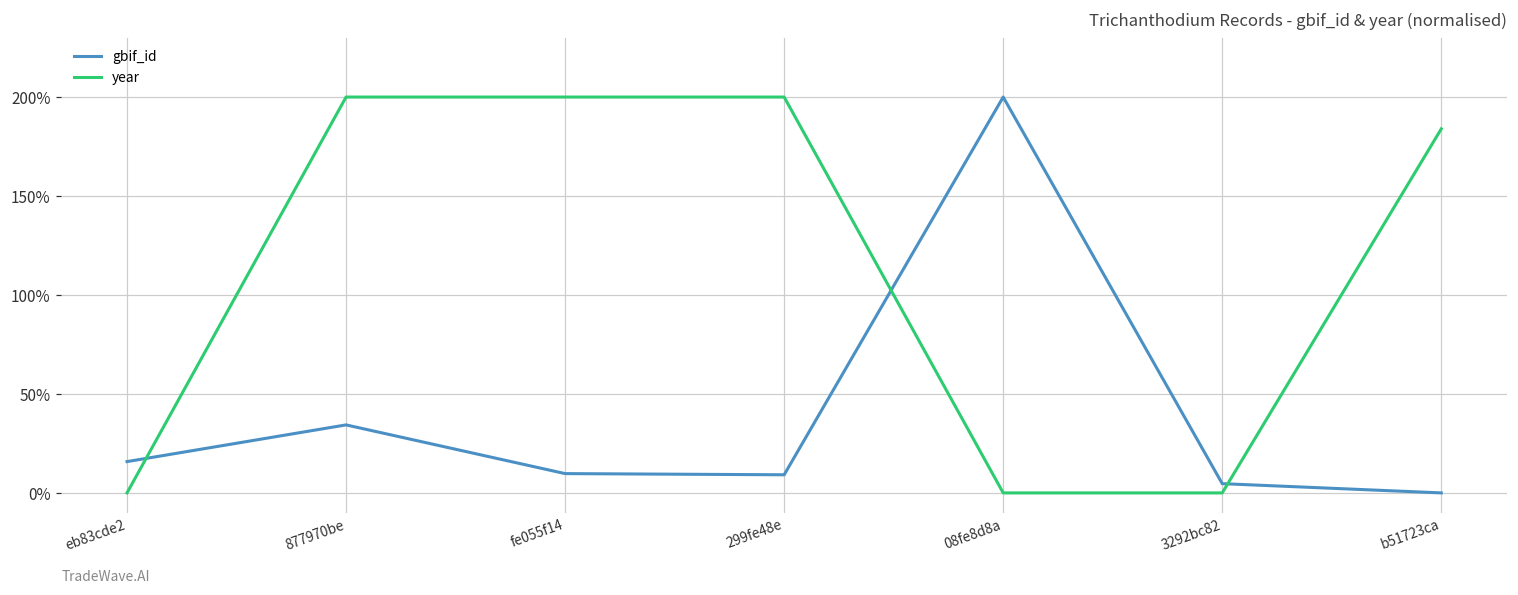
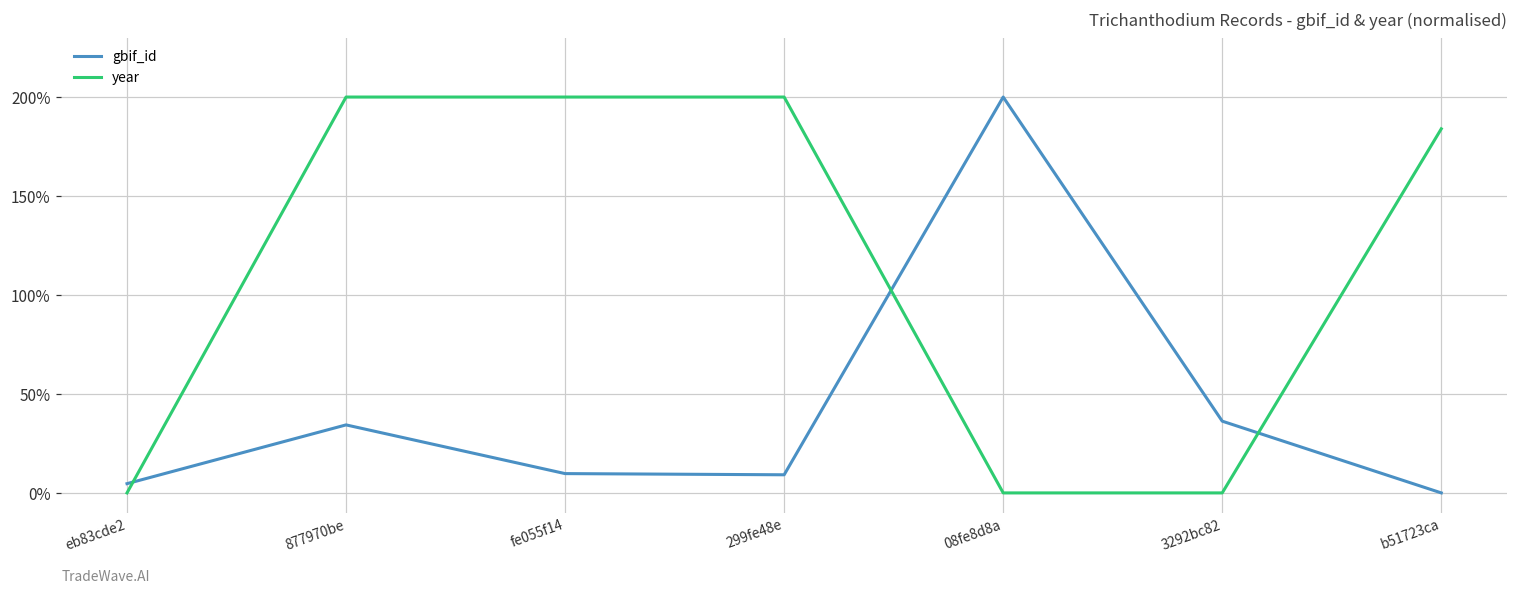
gbif_id, eb83cde2: 16% -> 5%
gbif_id, 3292bc82: 5% -> 36%
